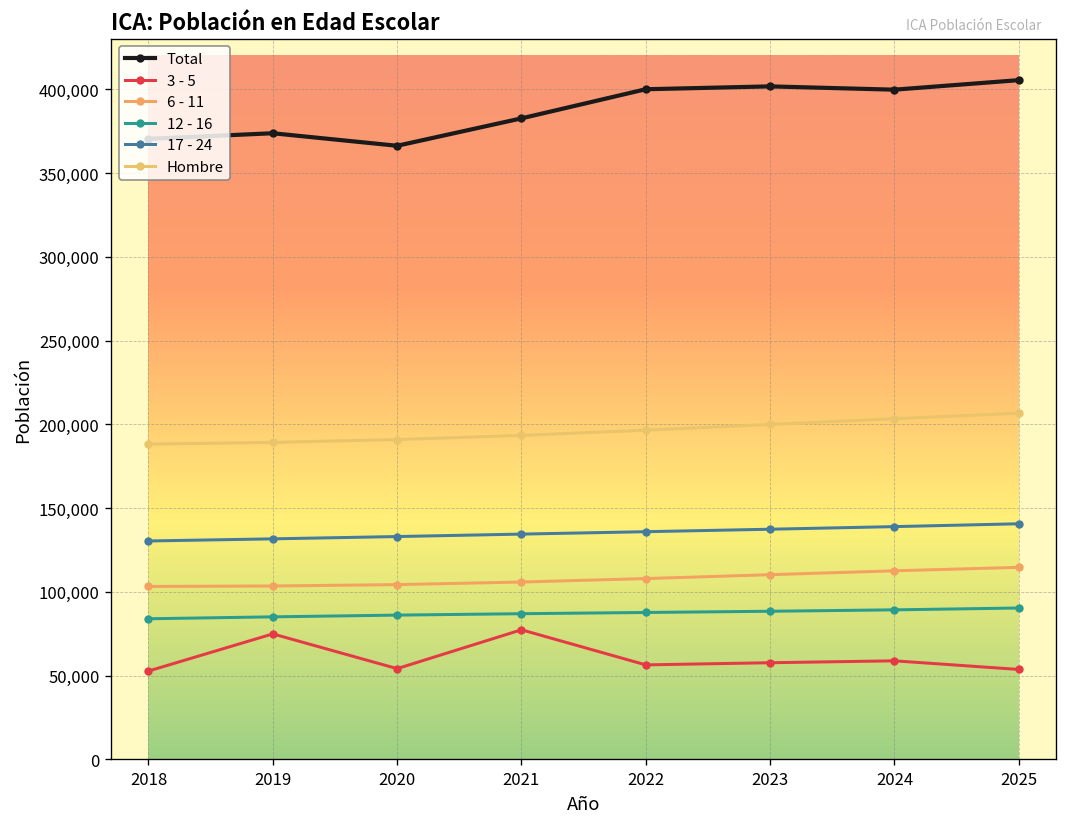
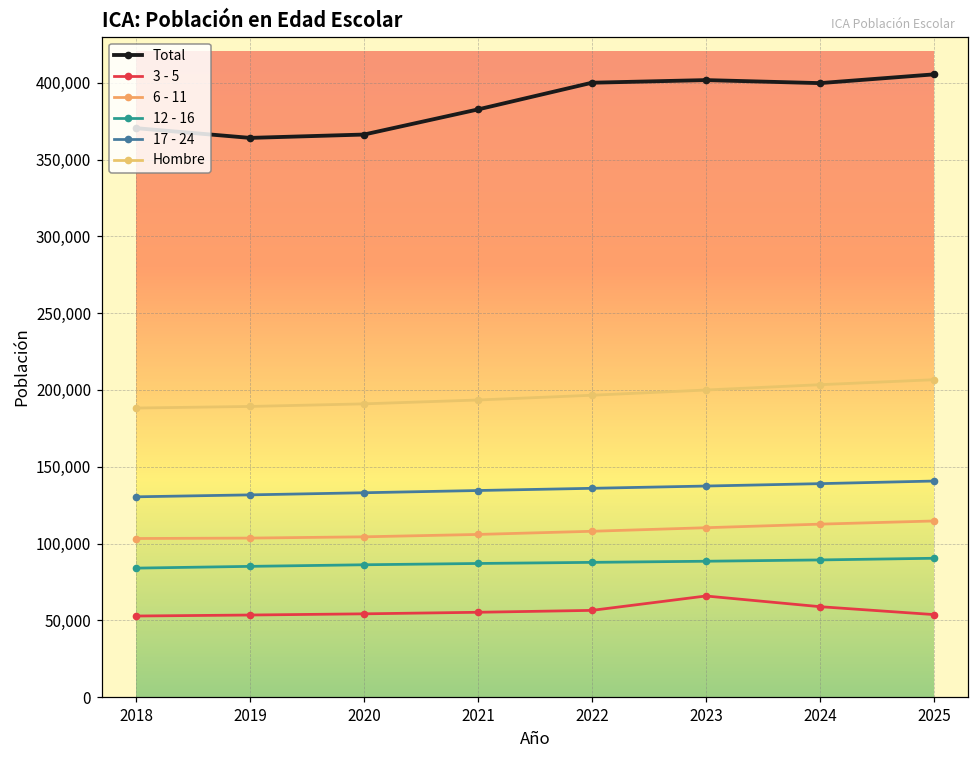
Total, 2019: 374,000 -> 364,000
3 - 5, 2019: 75,000 -> 53,000
3 - 5, 2021: 77,000 -> 55,000
3 - 5, 2023: 58,000 -> 66,000
